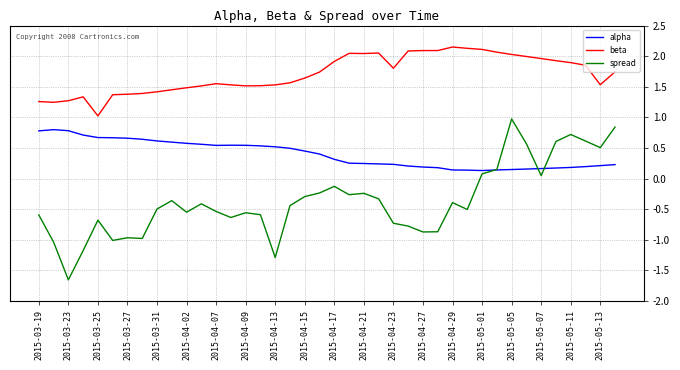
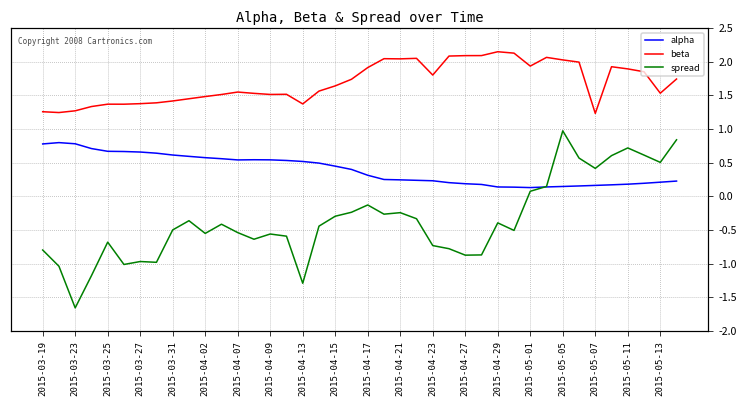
spread, 2015-03-19: -0.6 -> -0.8
beta, 2015-03-25: 1.0 -> 1.4
beta, 2015-04-13: 1.5 -> 1.4
beta, 2015-05-01: 2.1 -> 1.9
beta, 2015-05-07: 2.0 -> 1.2
spread, 2015-05-07: 0.0 -> 0.4
